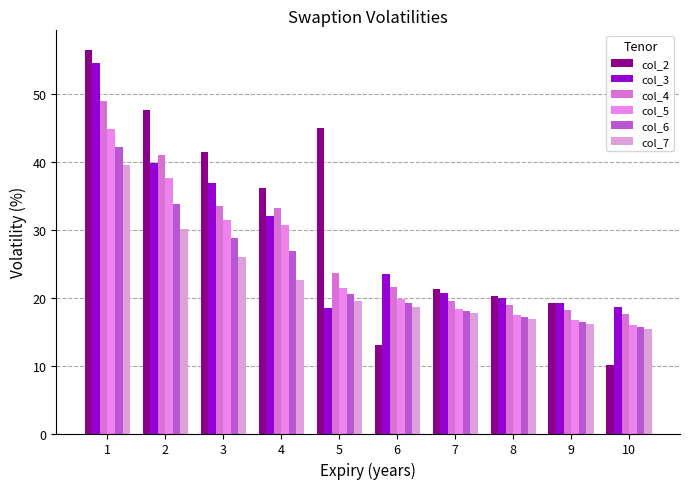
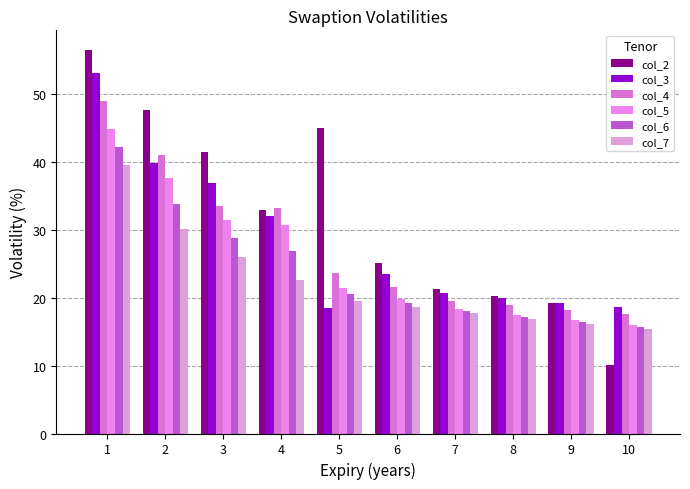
col_3, 1: 55 -> 53
col_2, 4: 36 -> 33
col_2, 6: 13 -> 25
